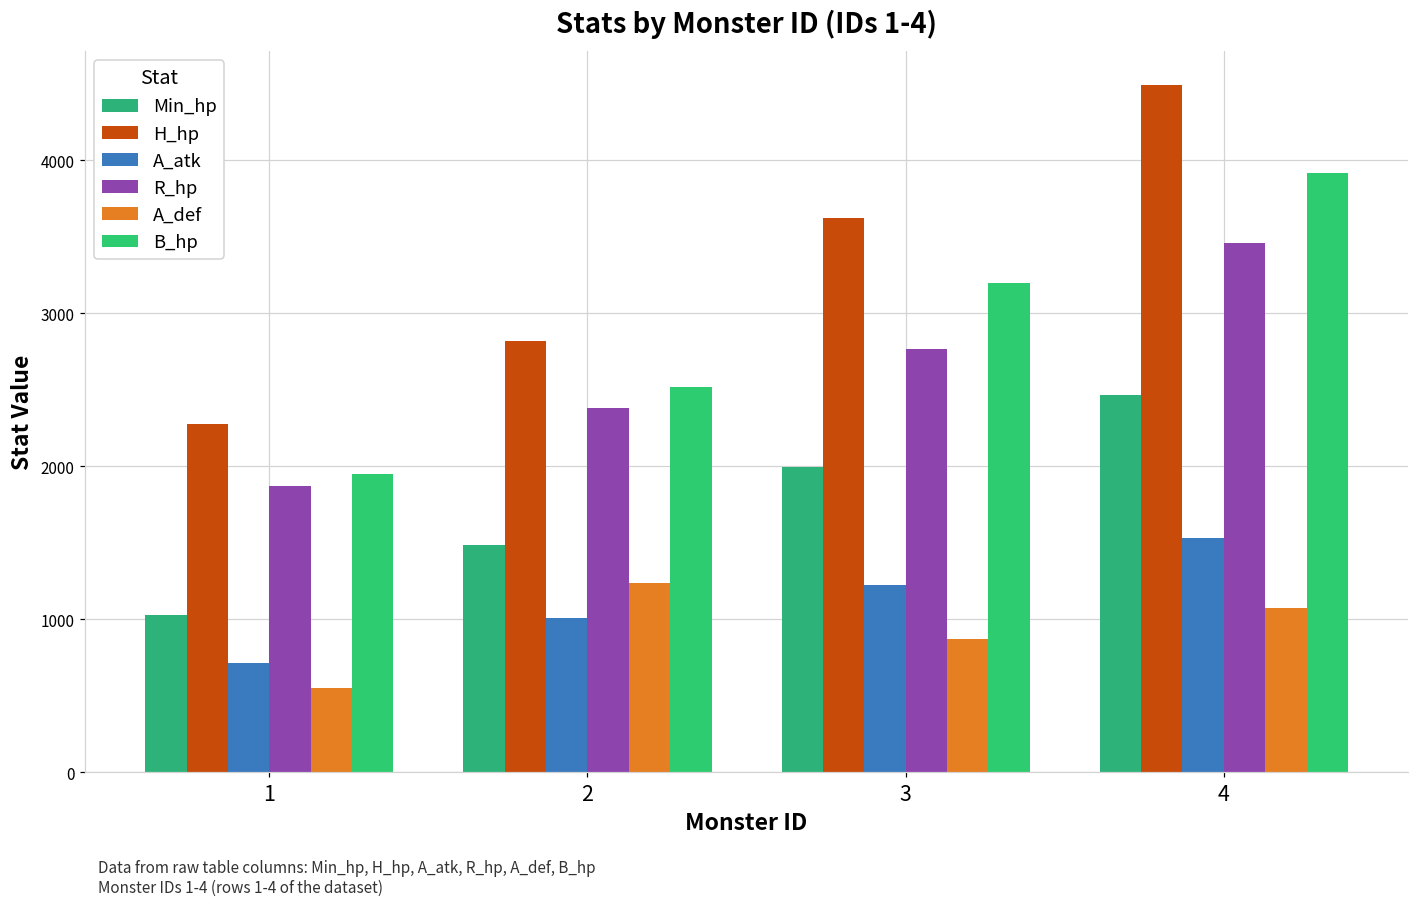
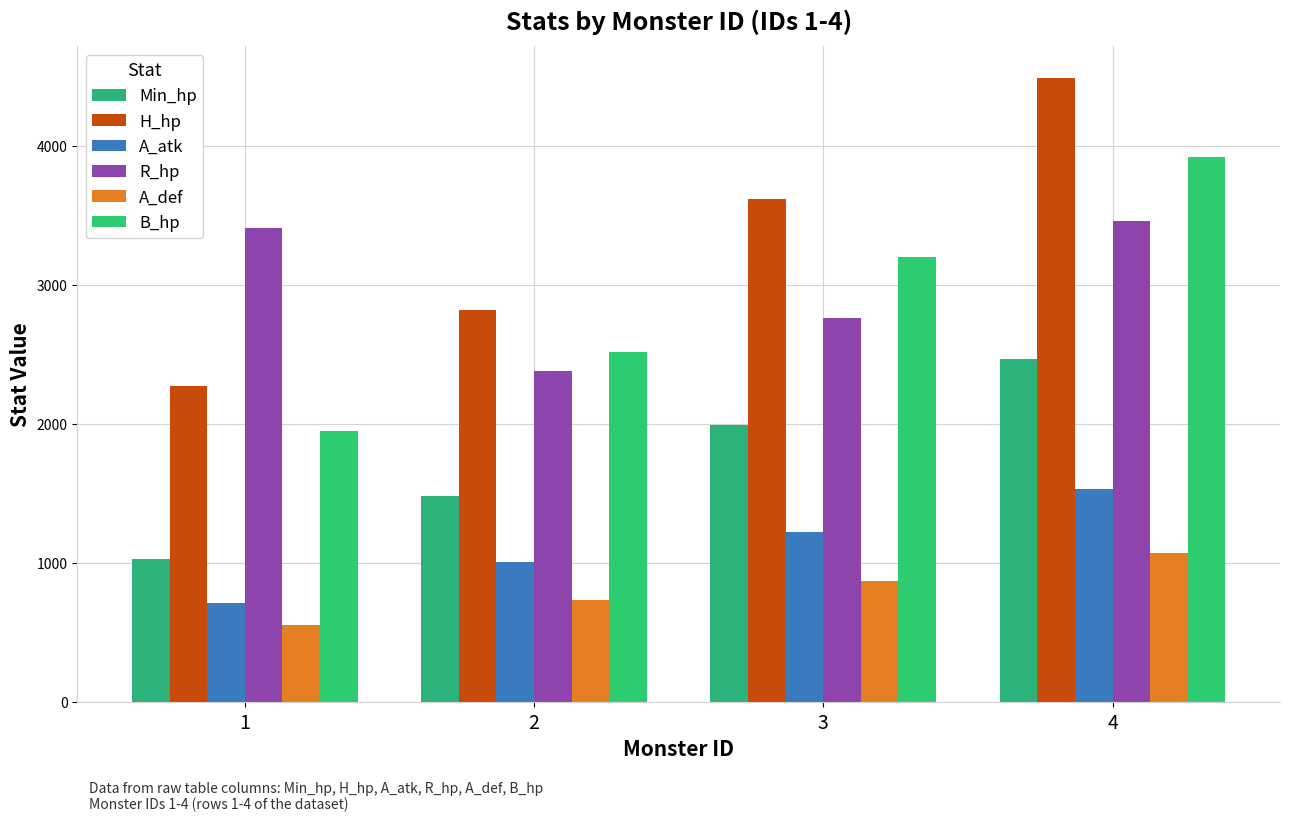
R_hp, 1: 1870 -> 3410
A_def, 2: 1240 -> 740
